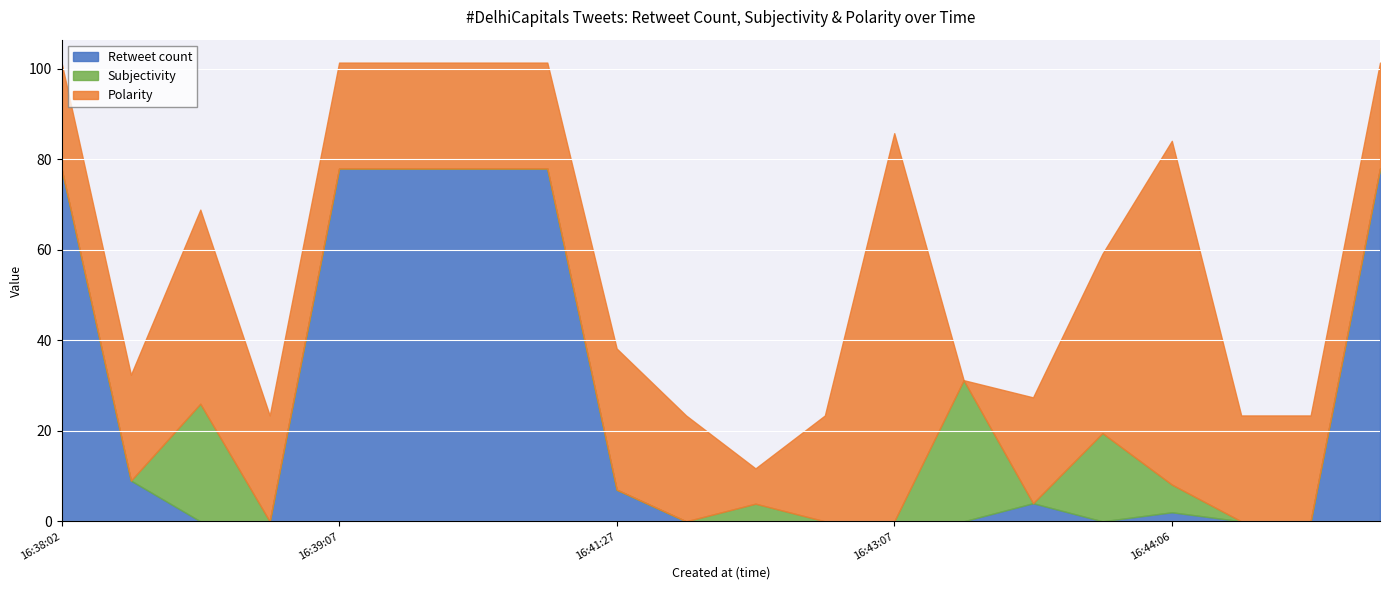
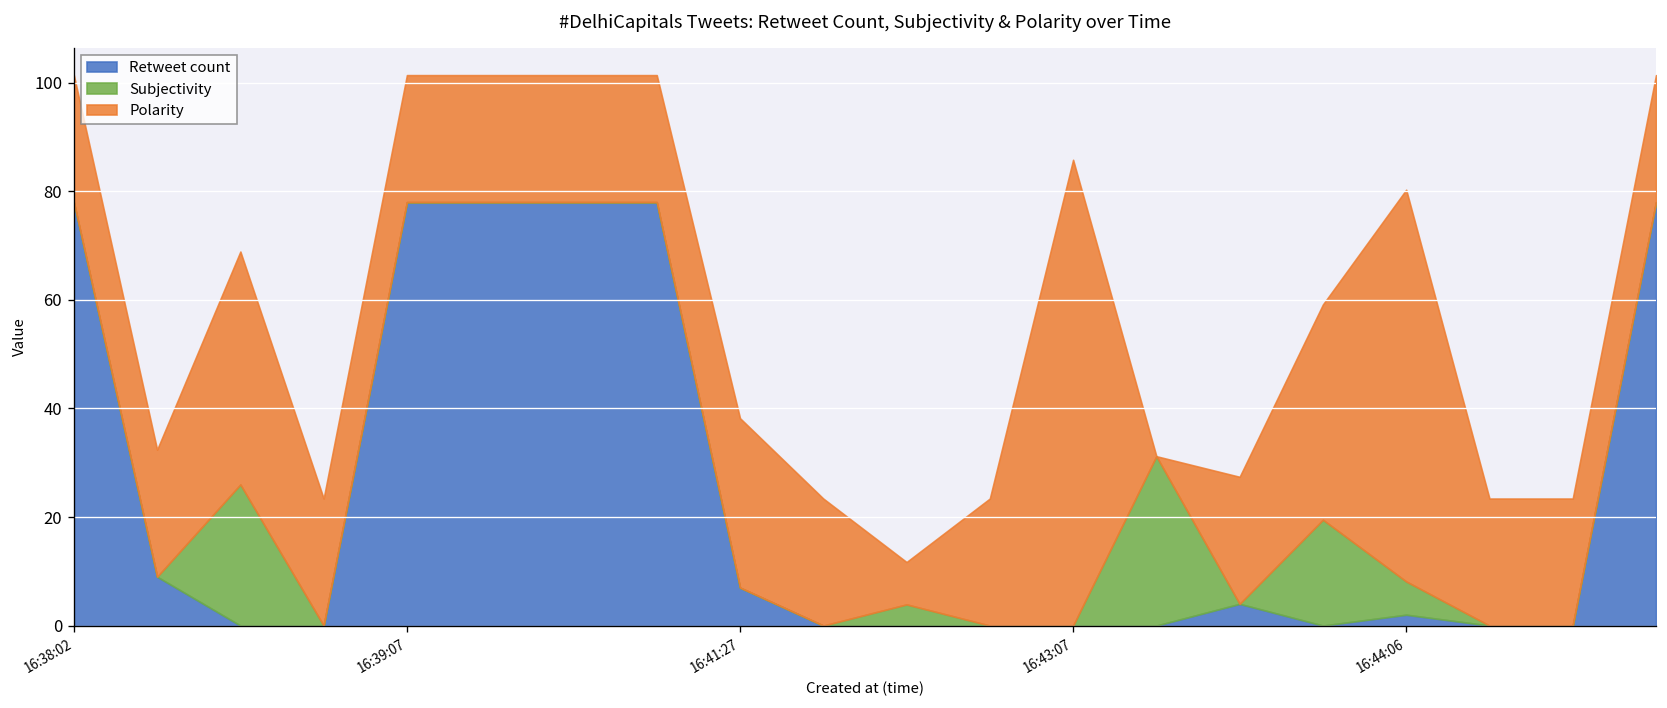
Polarity, 16:44:06: 76 -> 72
